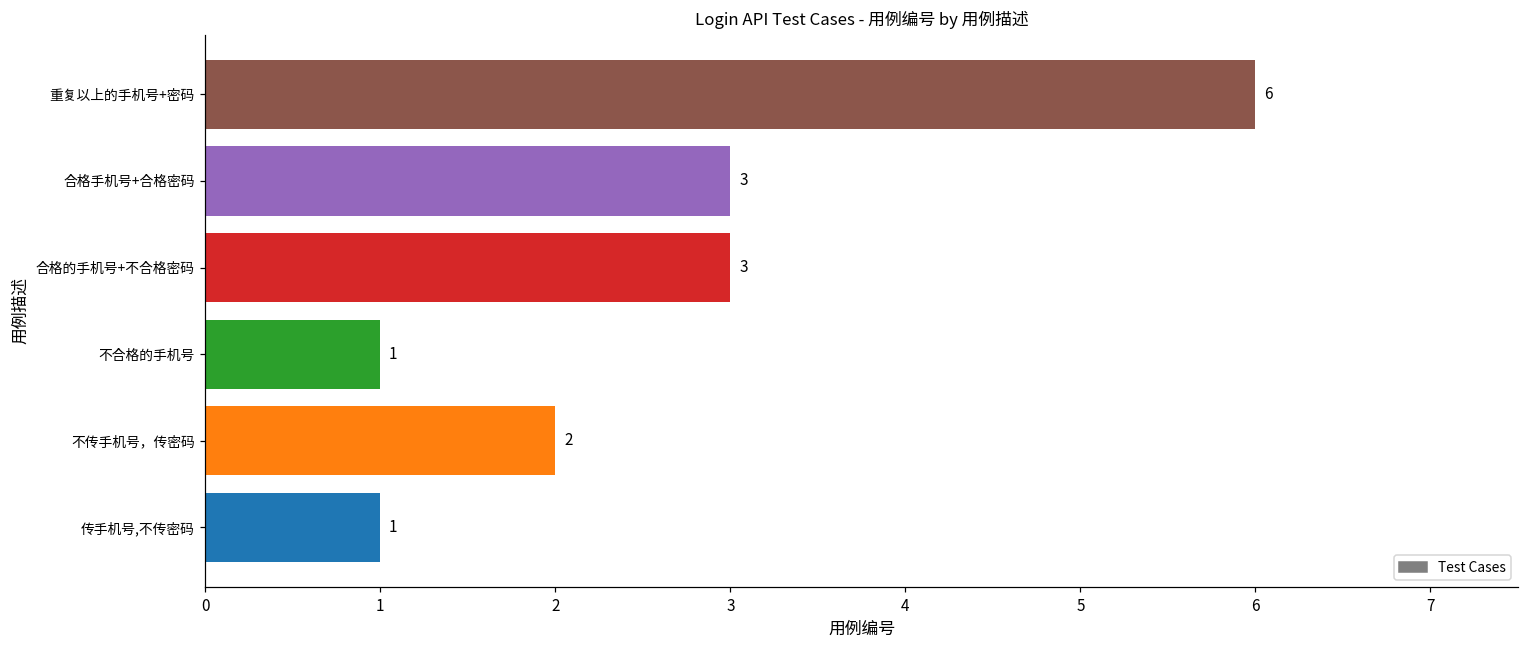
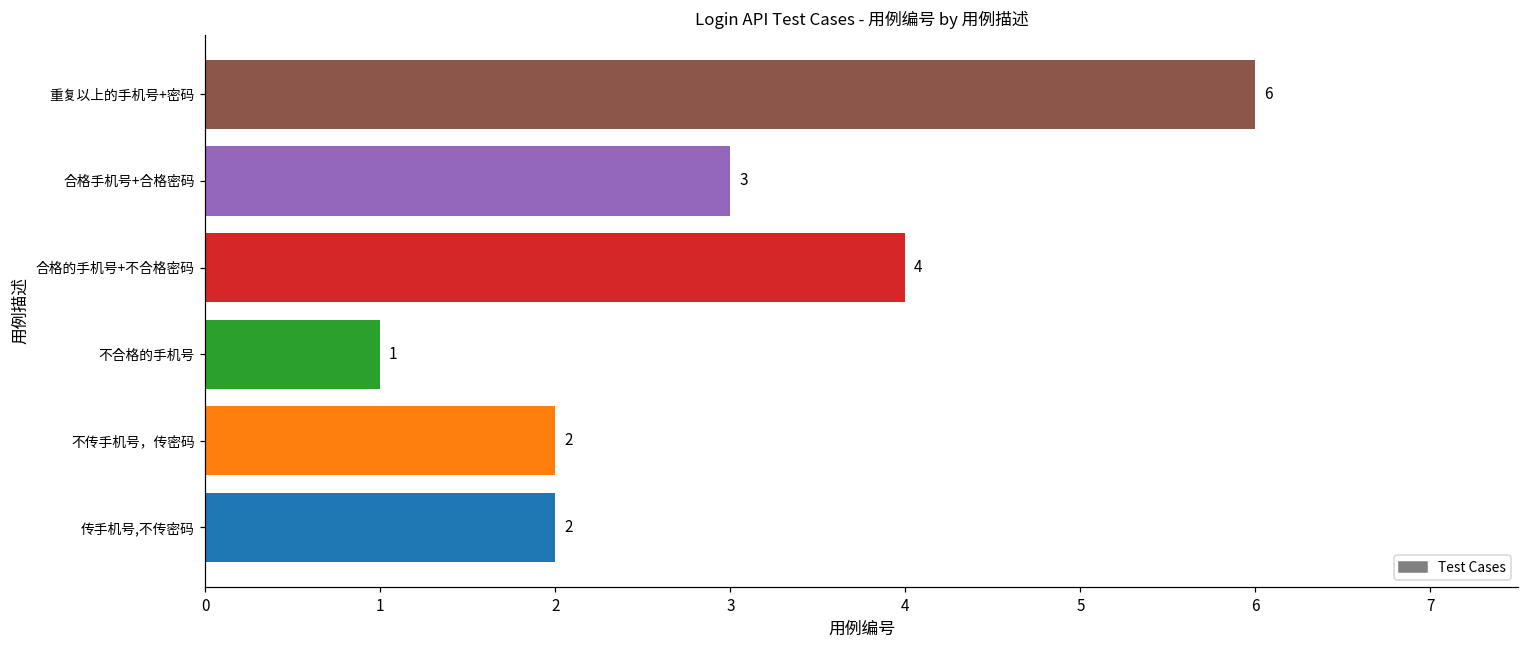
合格的手机号+不合格密码: 3 -> 4
传手机号,不传密码: 1 -> 2
